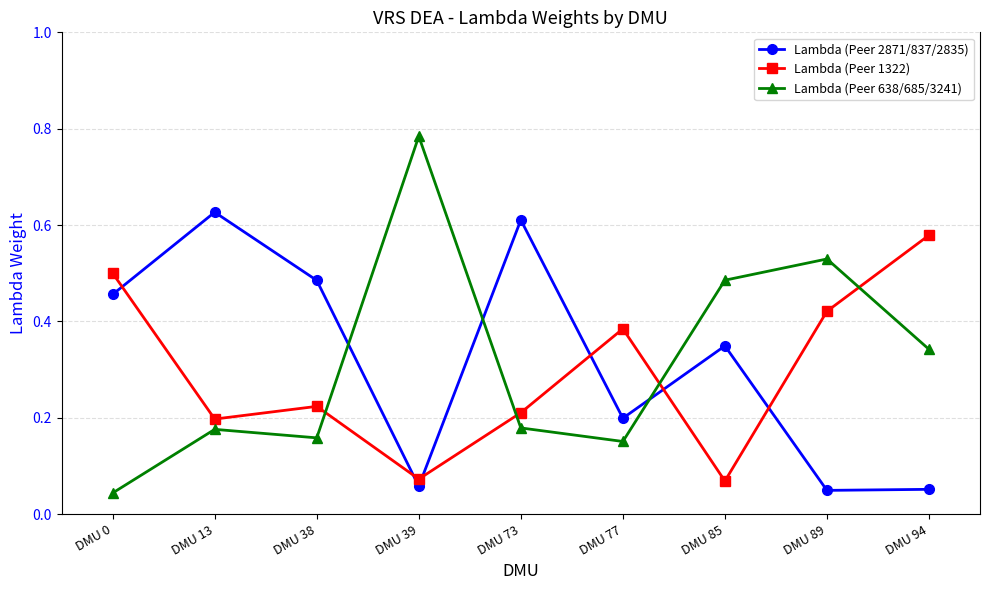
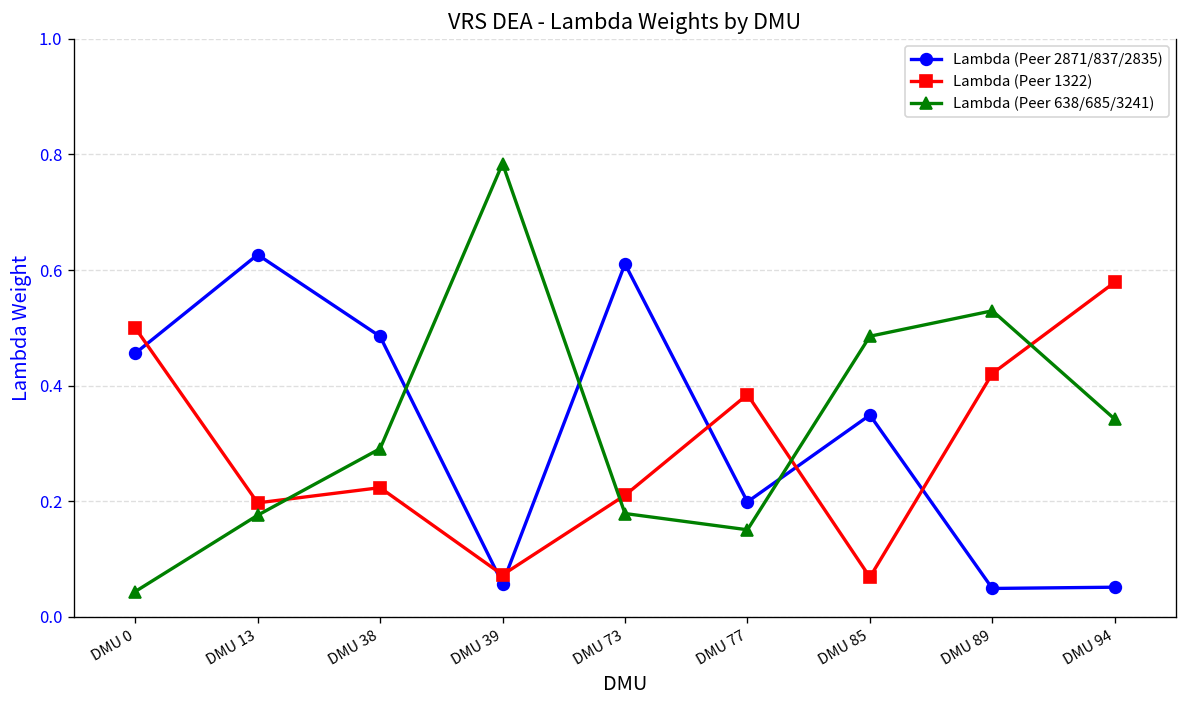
Lambda (Peer 638/685/3241), DMU 38: 0.16 -> 0.29
